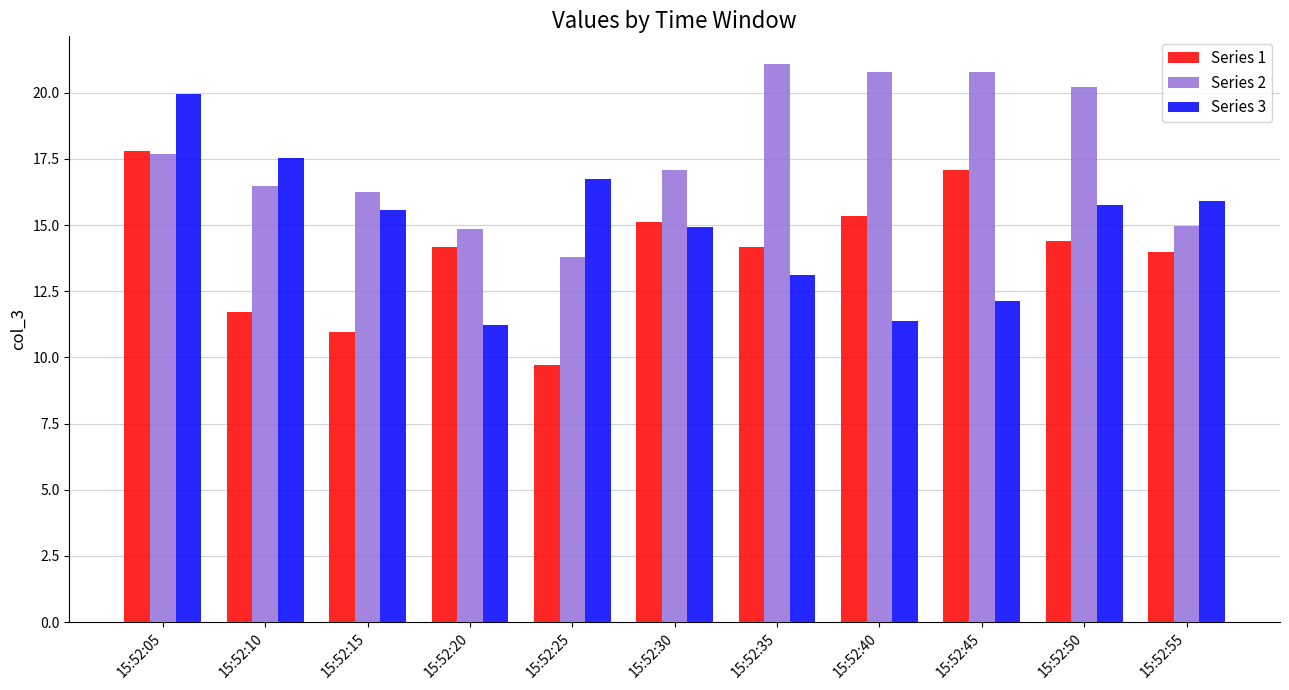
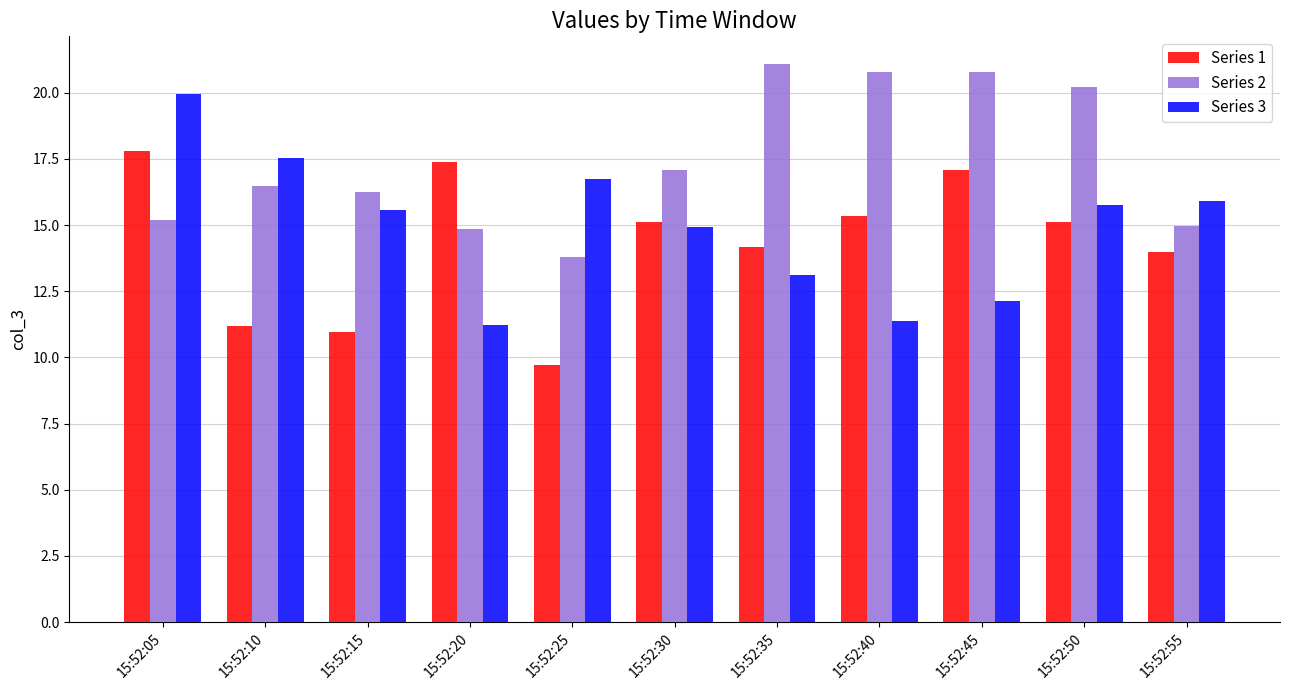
Series 2, 15:52:05: 17.7 -> 15.2
Series 1, 15:52:10: 11.7 -> 11.2
Series 1, 15:52:20: 14.2 -> 17.4
Series 1, 15:52:50: 14.4 -> 15.1
